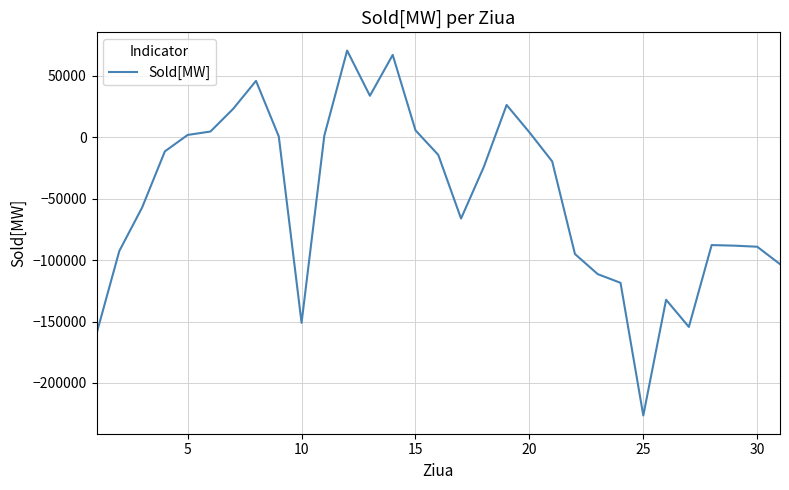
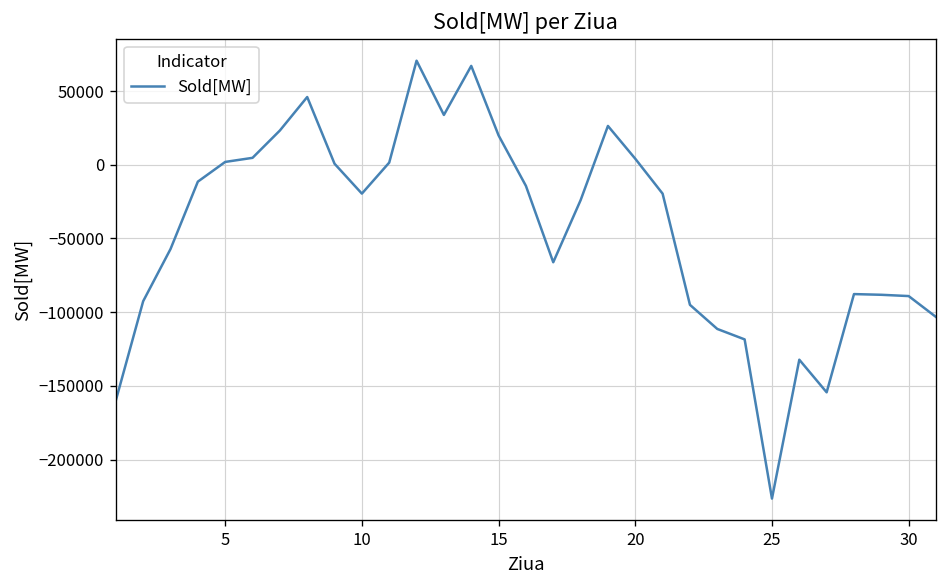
10: -151000 -> -20000
15: 6000 -> 20000
